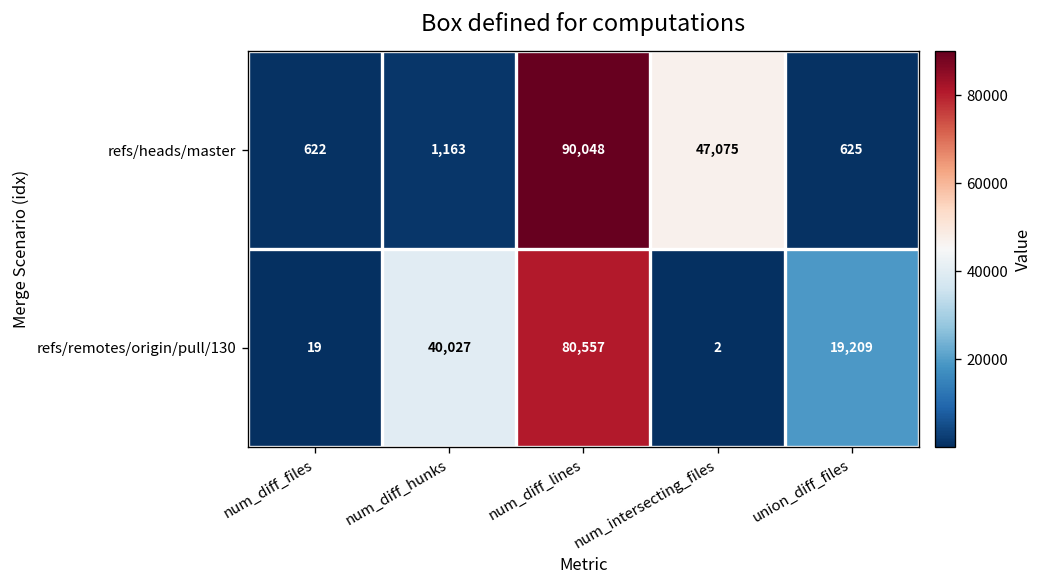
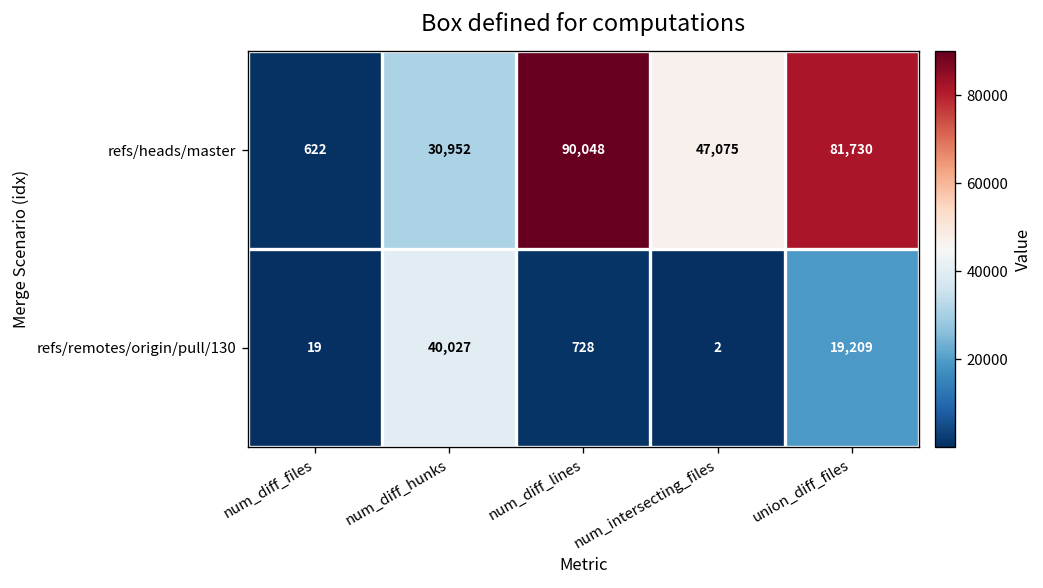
refs/heads/master, num_diff_hunks: 1,163 -> 30,952
refs/heads/master, union_diff_files: 625 -> 81,730
refs/remotes/origin/pull/130, num_diff_lines: 80,557 -> 728
